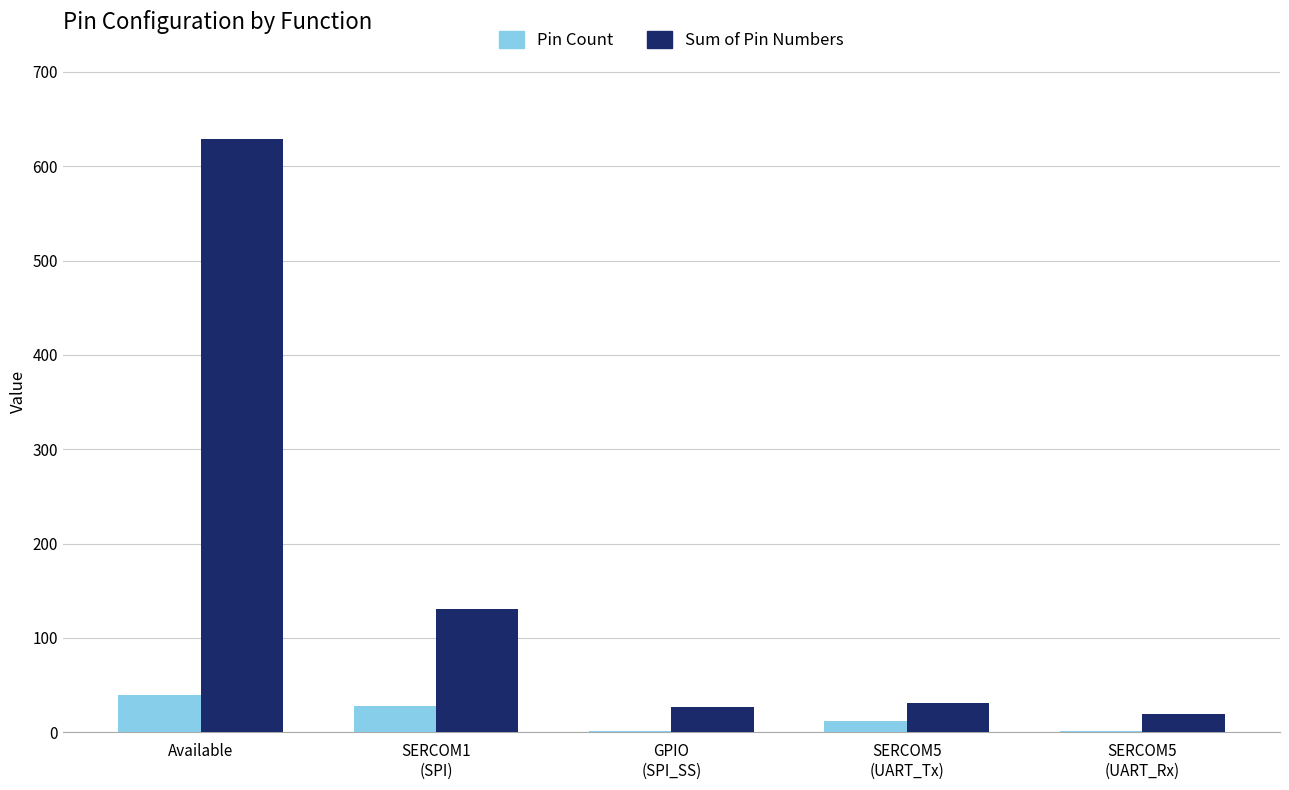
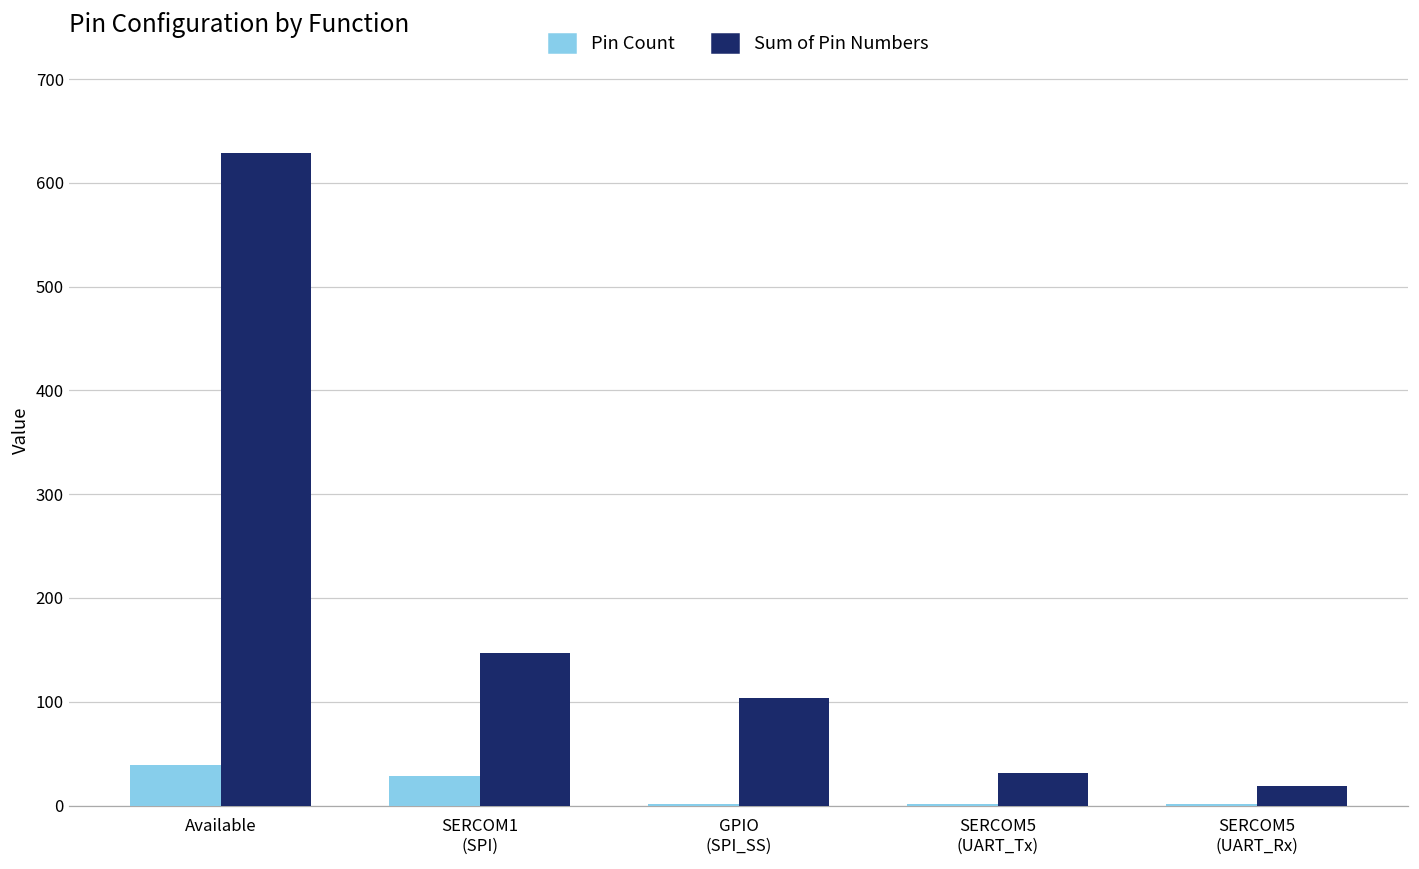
Sum of Pin Numbers, SERCOM1 (SPI): 130 -> 150
Sum of Pin Numbers, GPIO (SPI_SS): 30 -> 100
Pin Count, SERCOM5 (UART_Tx): 10 -> 0
